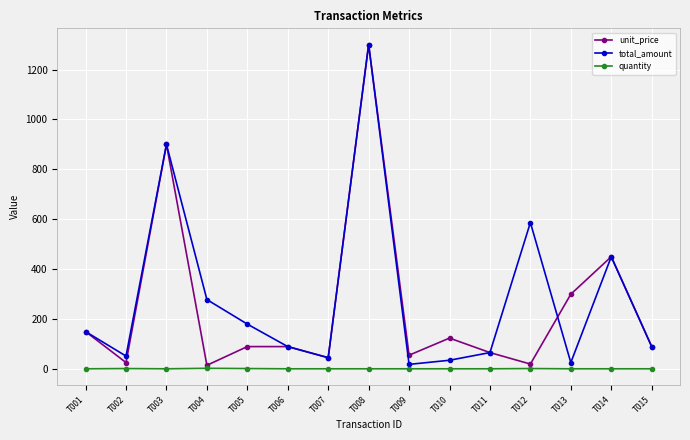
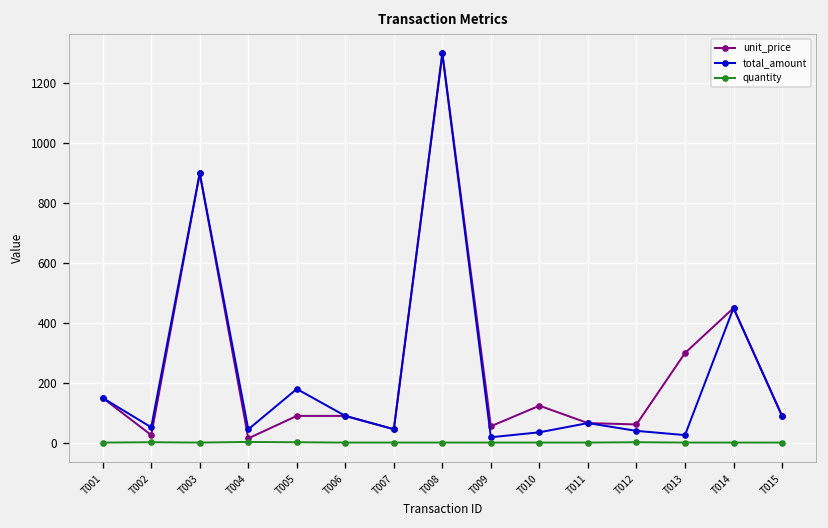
total_amount, T004: 280 -> 50
unit_price, T012: 20 -> 60
total_amount, T012: 590 -> 40
